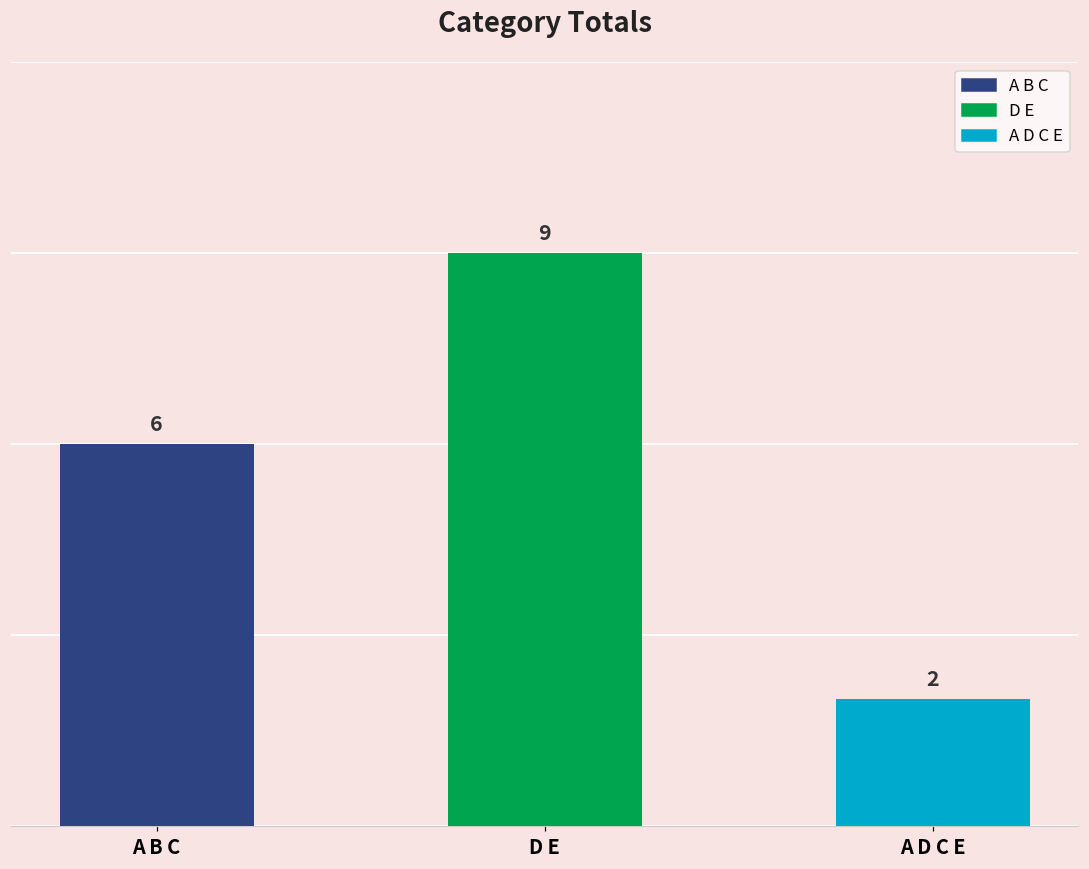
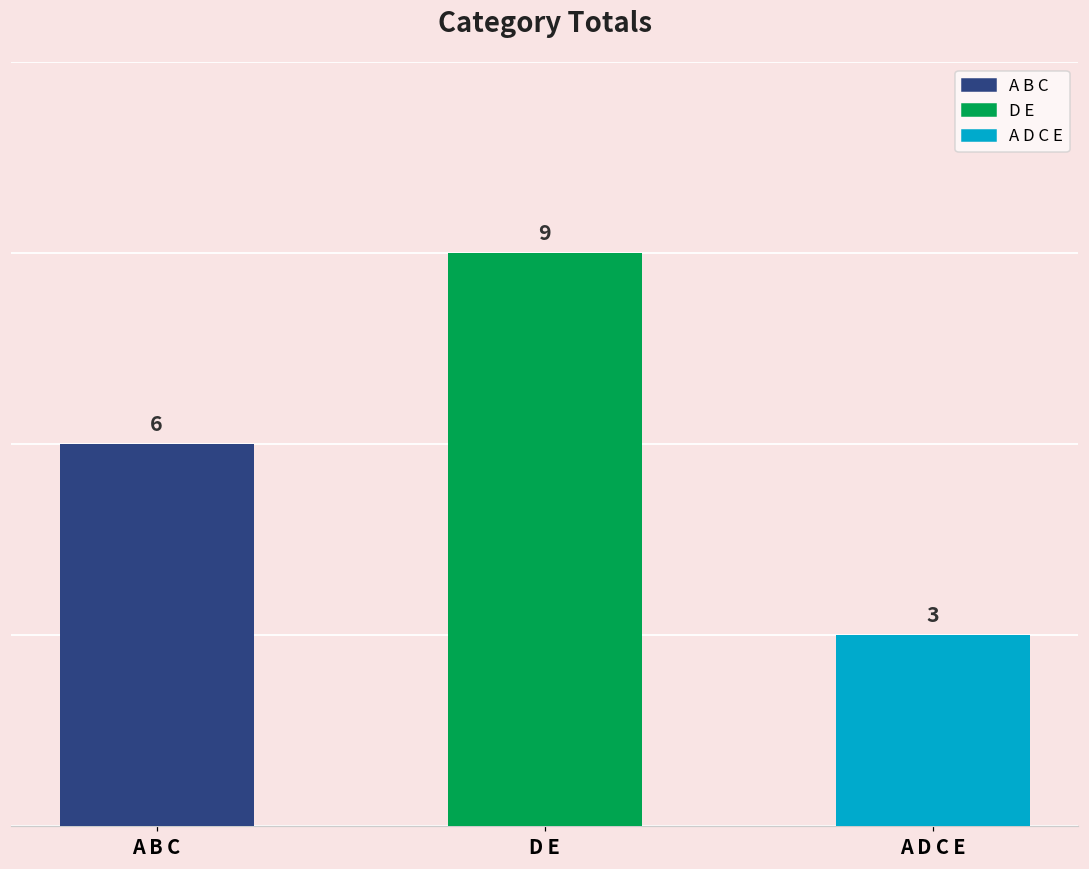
A D C E: 2 -> 3
